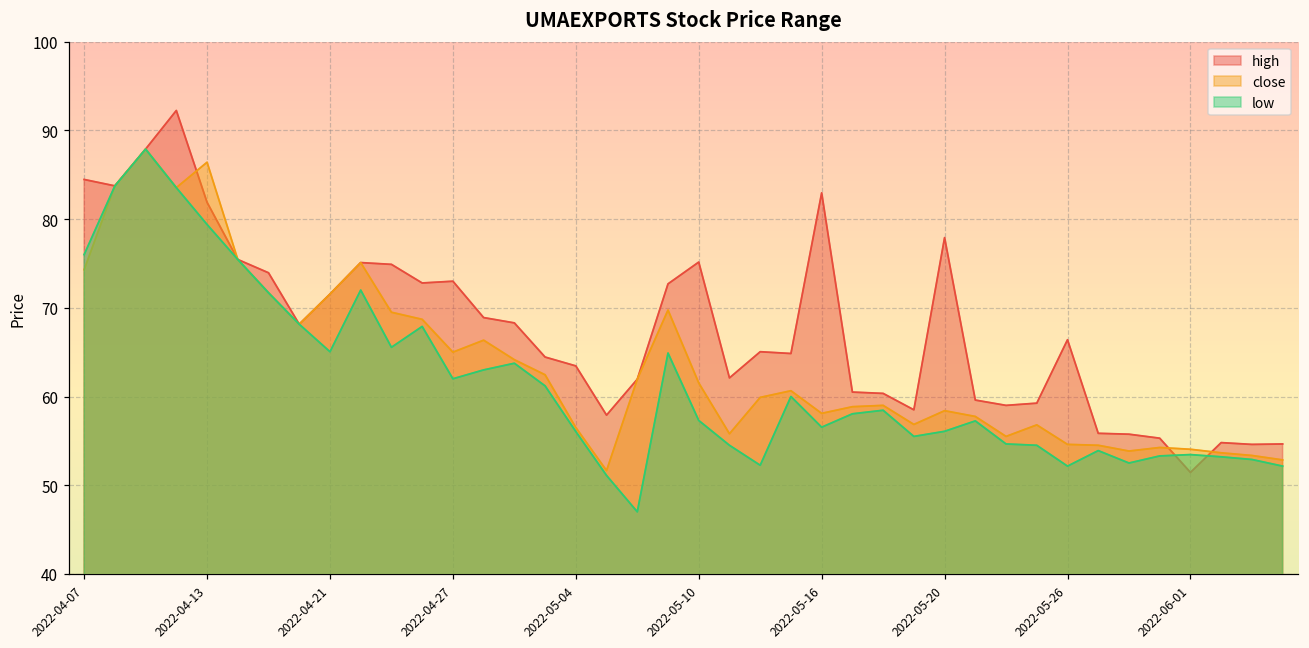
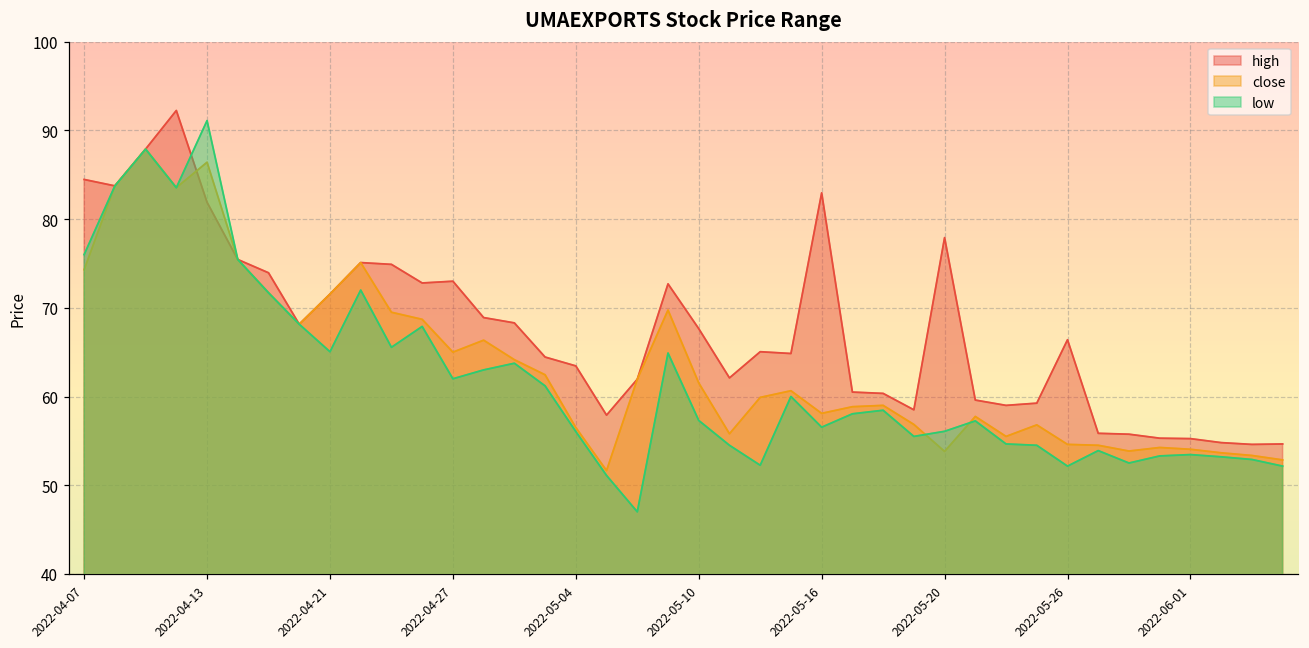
low, 2022-04-13: 79 -> 91
high, 2022-05-10: 75 -> 68
close, 2022-05-20: 58 -> 54
high, 2022-06-01: 51 -> 55
